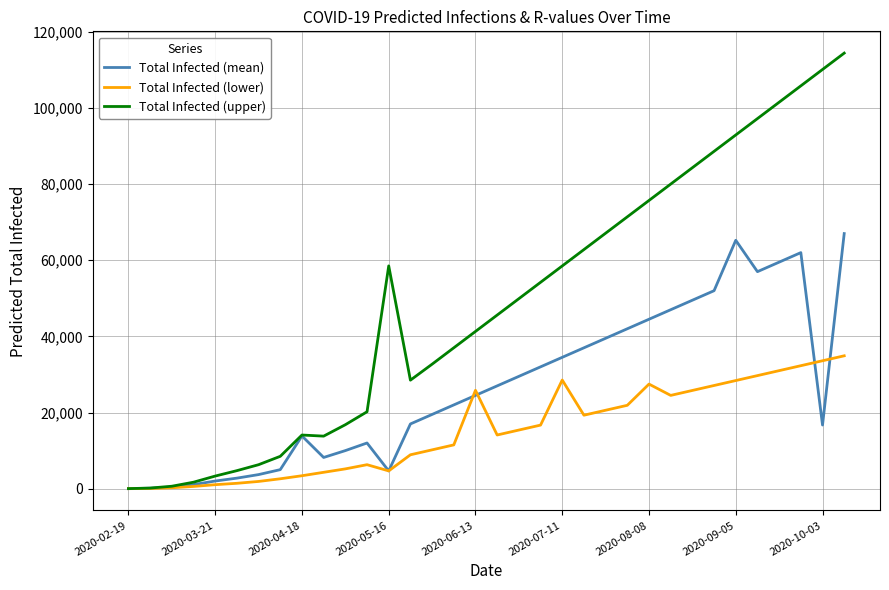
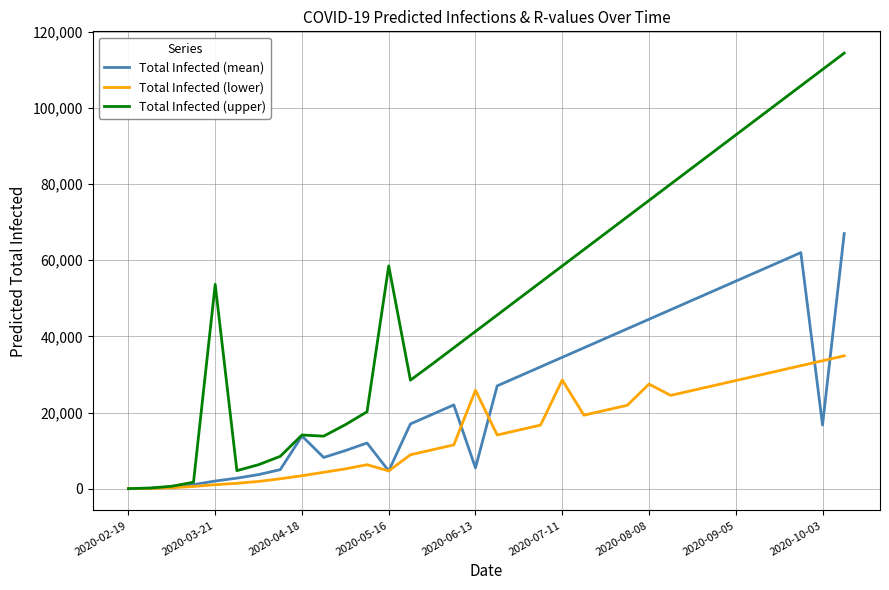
Total Infected (upper), 2020-03-21: 3,000 -> 54,000
Total Infected (mean), 2020-06-13: 25,000 -> 5,000
Total Infected (mean), 2020-09-05: 65,000 -> 55,000
